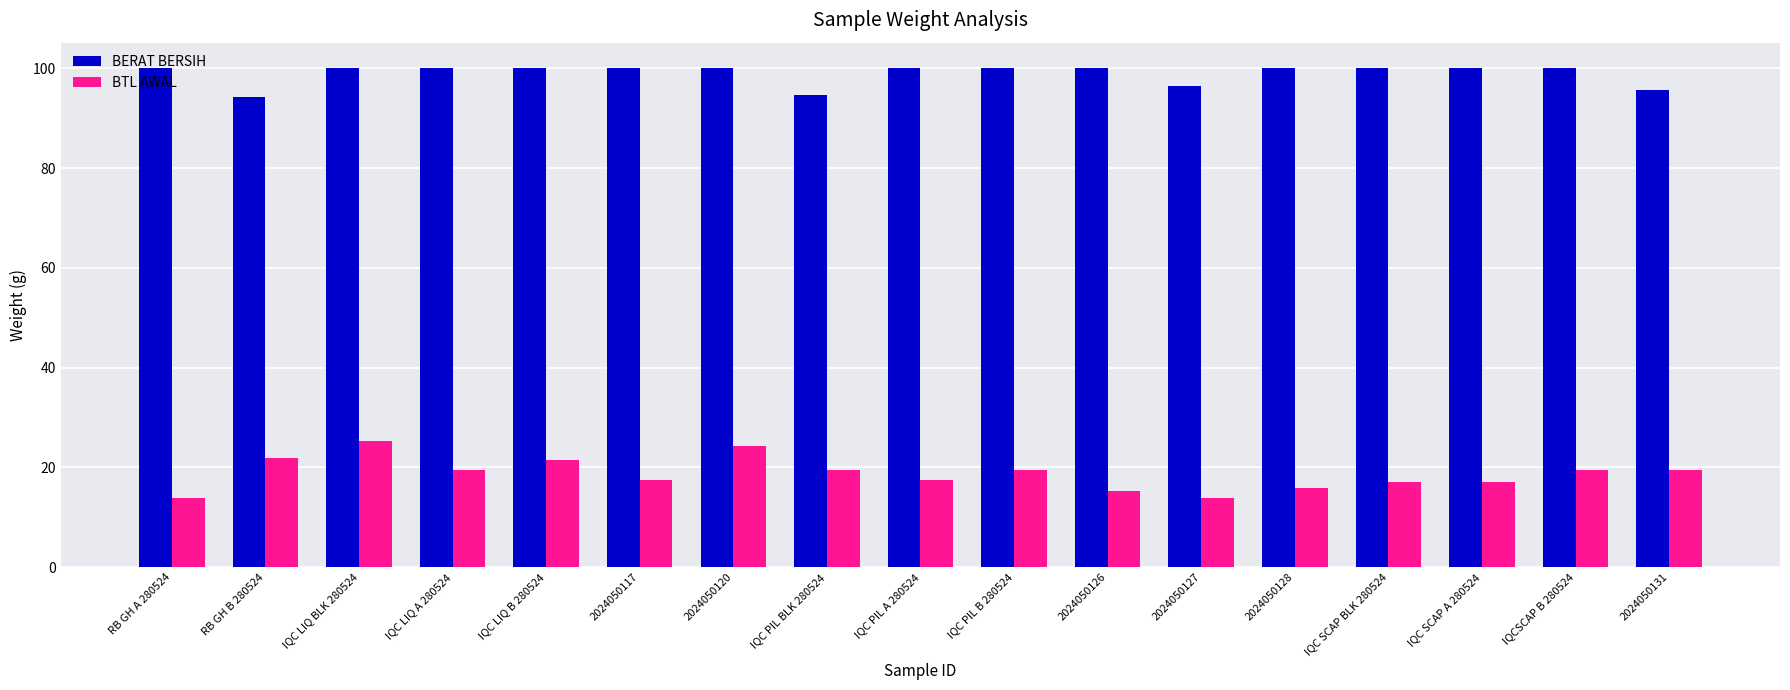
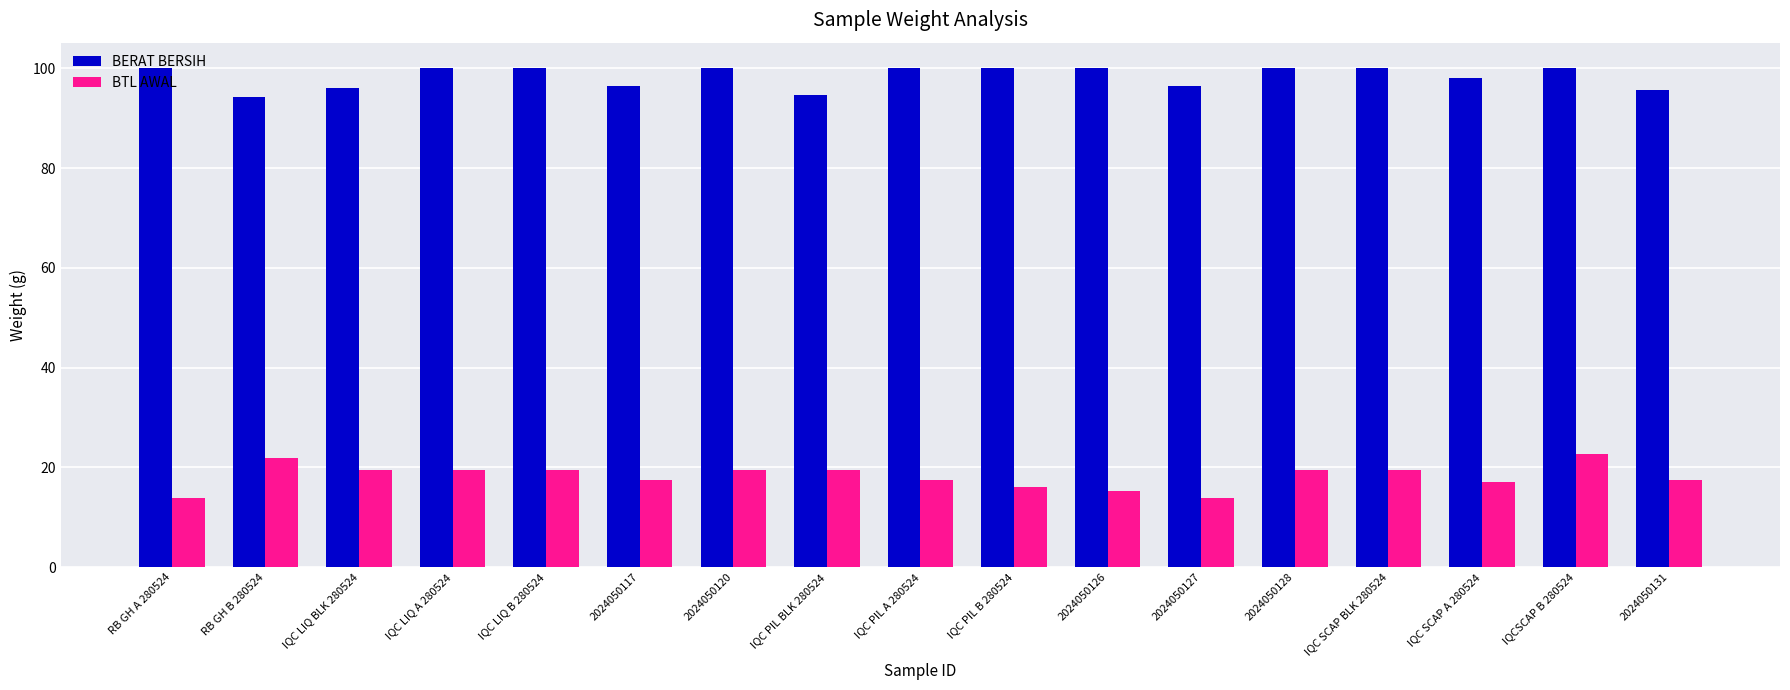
BERAT BERSIH, IQC LIQ BLK 280524: 100 -> 96
BTL AWAL, IQC LIQ BLK 280524: 25 -> 19
BTL AWAL, IQC LIQ B 280524: 21 -> 19
BERAT BERSIH, 2024050117: 100 -> 96
BTL AWAL, 2024050120: 24 -> 19
BTL AWAL, IQC PIL B 280524: 19 -> 16
BTL AWAL, 2024050128: 16 -> 19
BTL AWAL, IQC SCAP BLK 280524: 17 -> 19
BERAT BERSIH, IQC SCAP A 280524: 100 -> 98
BTL AWAL, IQCSCAP B 280524: 19 -> 23
BTL AWAL, 2024050131: 19 -> 17
